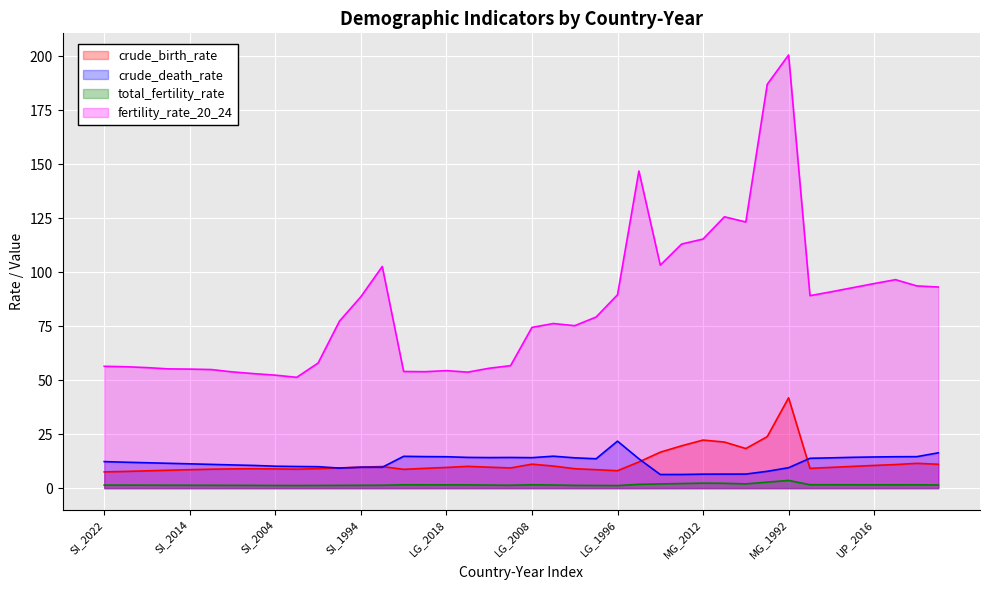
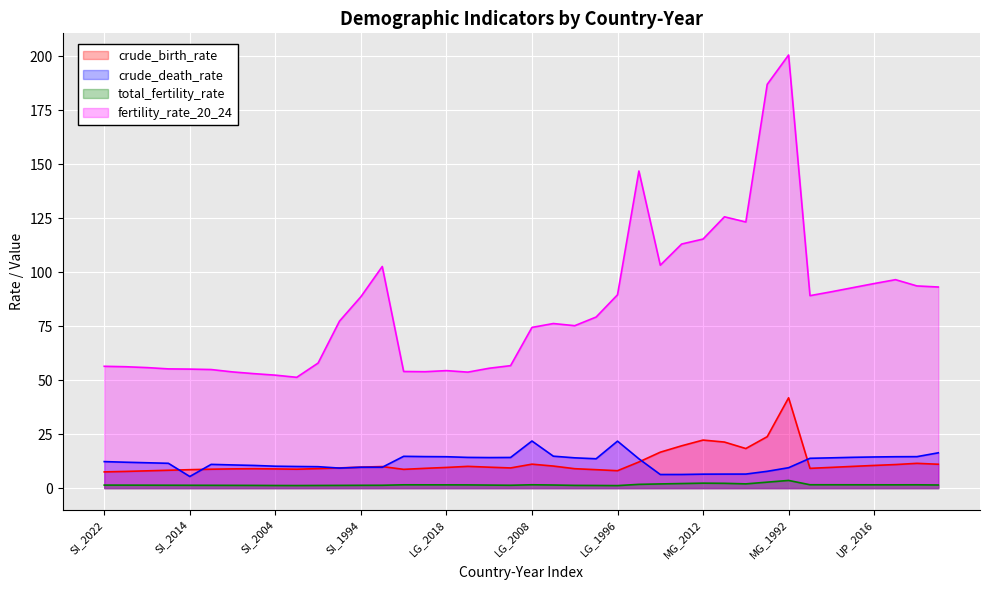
crude_death_rate, SI_2014: 11 -> 5
crude_death_rate, LG_2008: 14 -> 22
